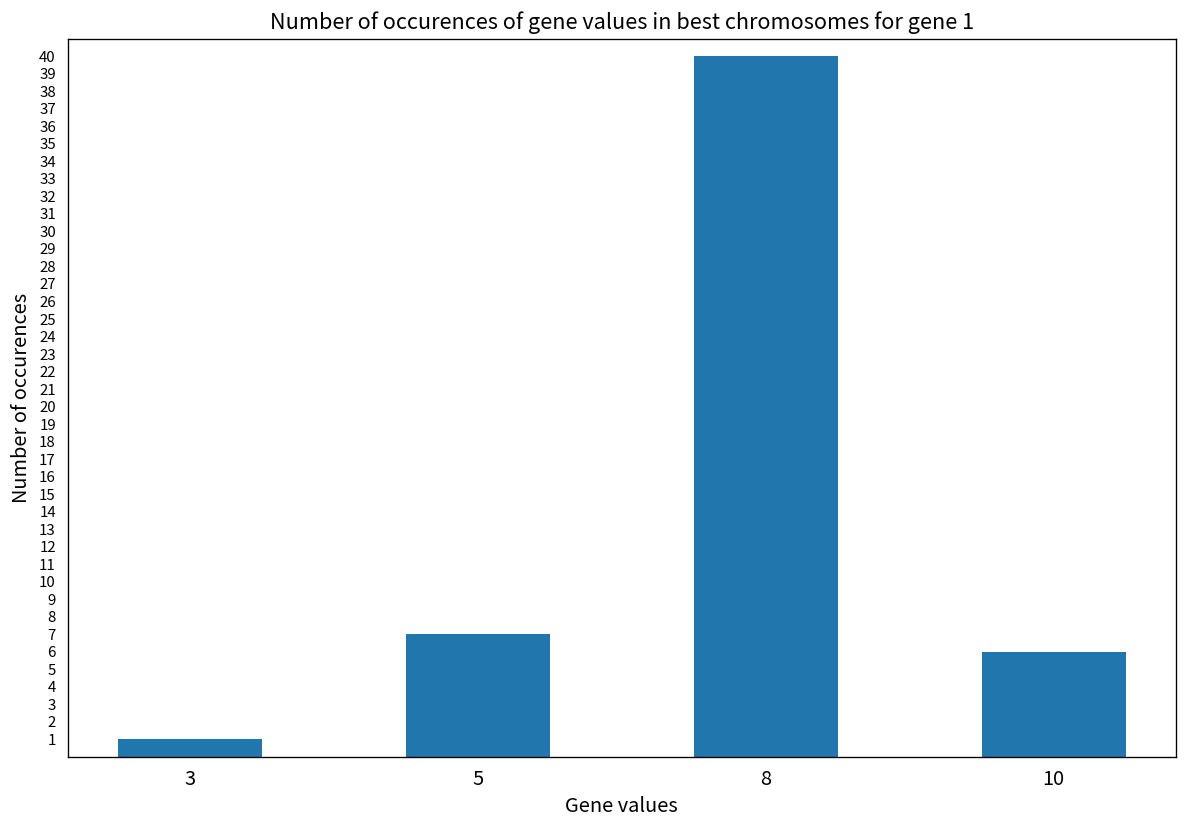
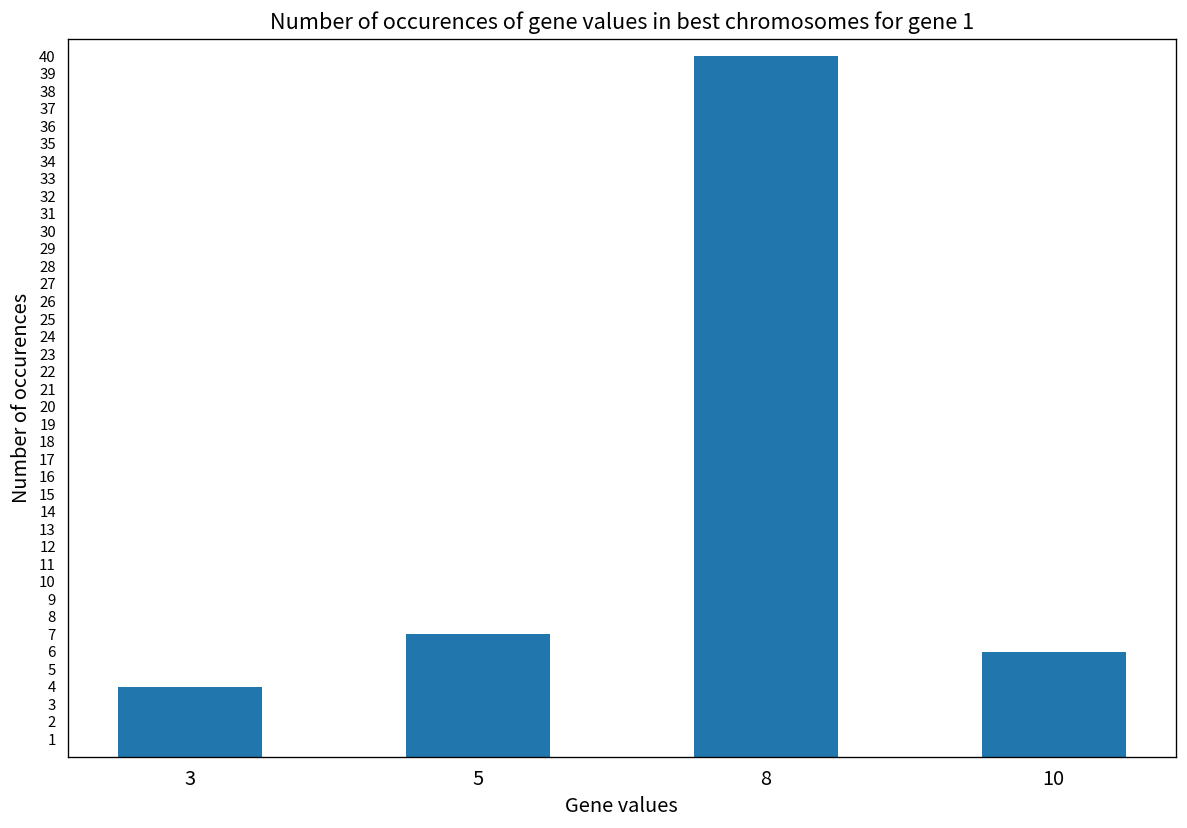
3: 1 -> 4
